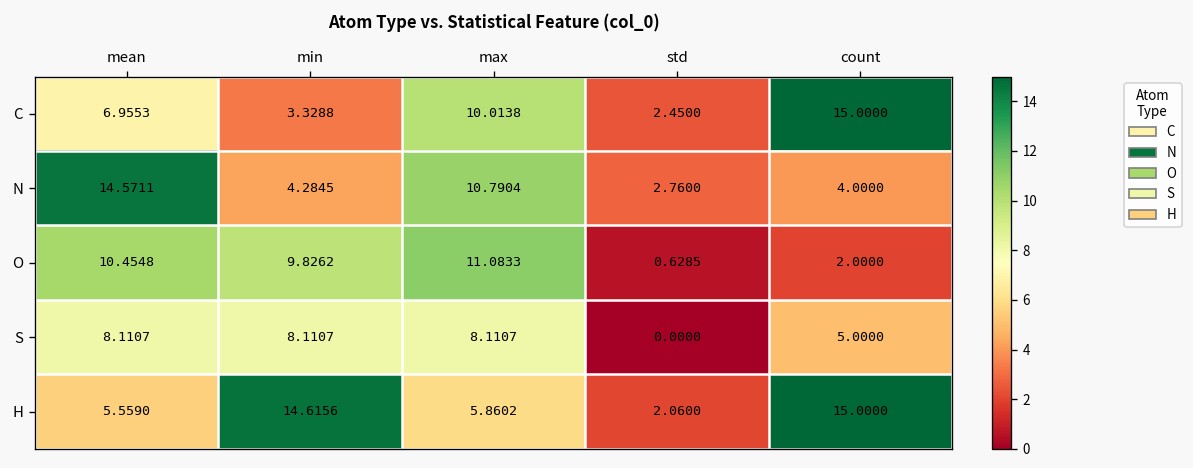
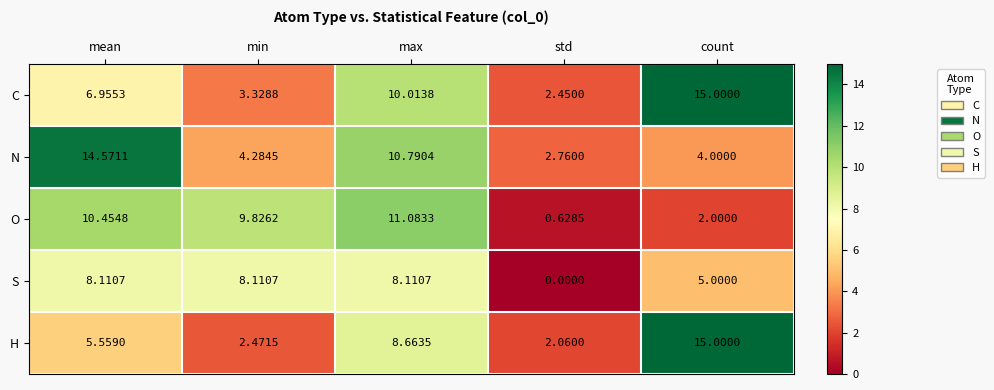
H, min: 14.6156 -> 2.4715
H, max: 5.8602 -> 8.6635
